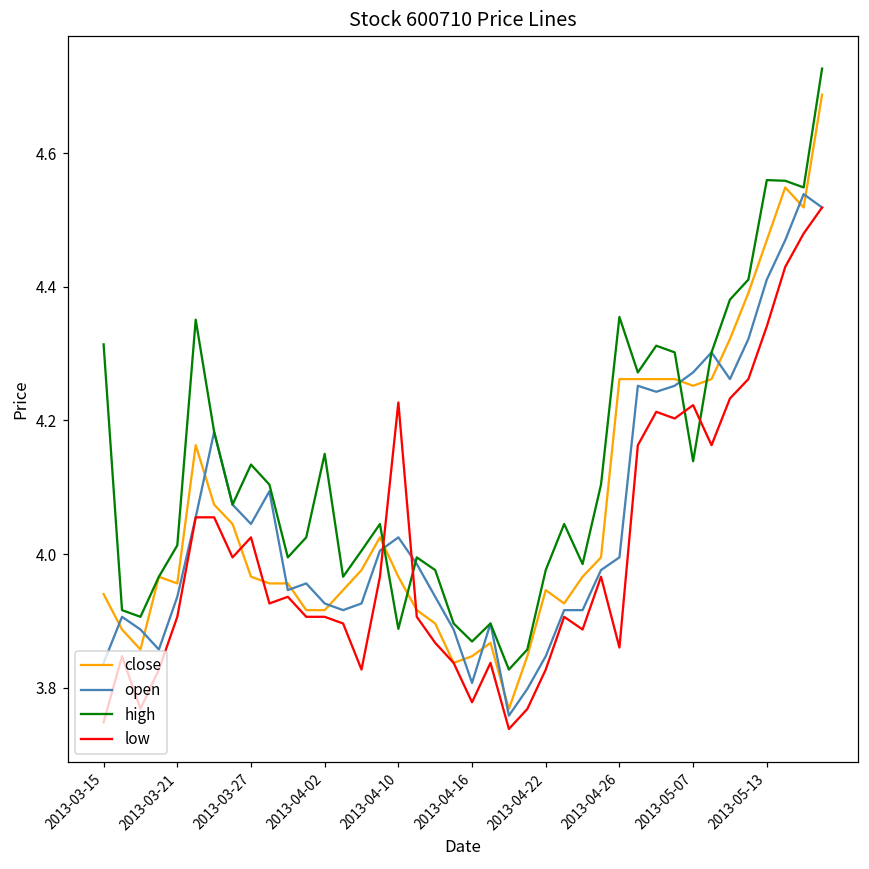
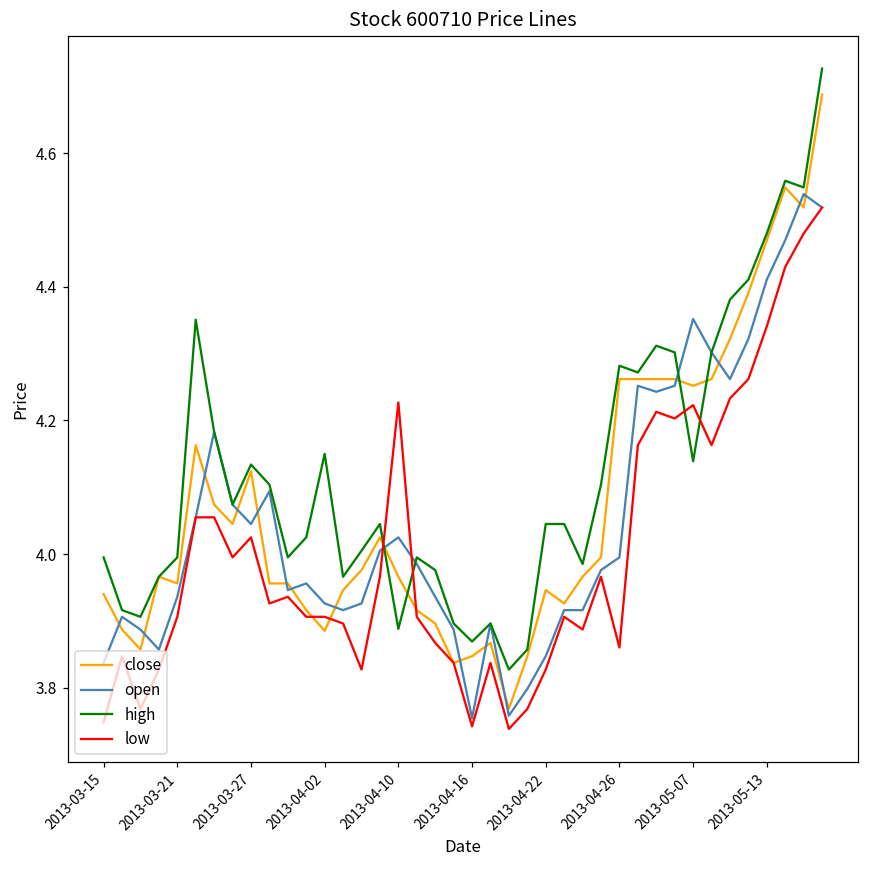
high, 2013-03-15: 4.31 -> 4.00
high, 2013-03-21: 4.01 -> 4.00
close, 2013-03-27: 3.97 -> 4.12
close, 2013-04-02: 3.92 -> 3.89
open, 2013-04-16: 3.81 -> 3.75
low, 2013-04-16: 3.78 -> 3.74
high, 2013-04-22: 3.98 -> 4.05
high, 2013-04-26: 4.36 -> 4.28
open, 2013-05-07: 4.27 -> 4.35
high, 2013-05-13: 4.56 -> 4.48
